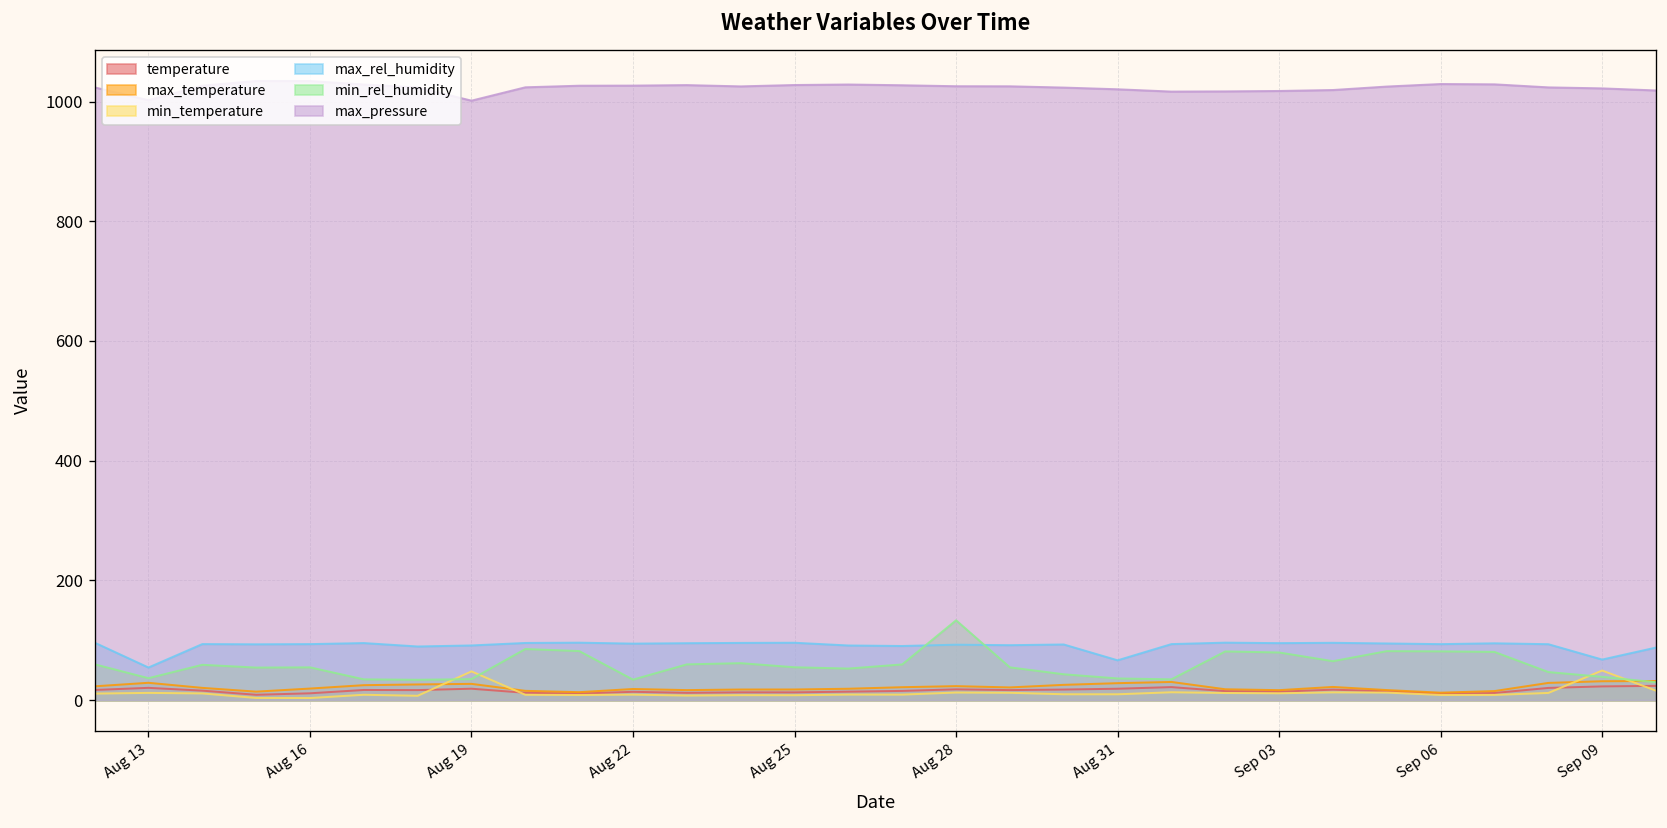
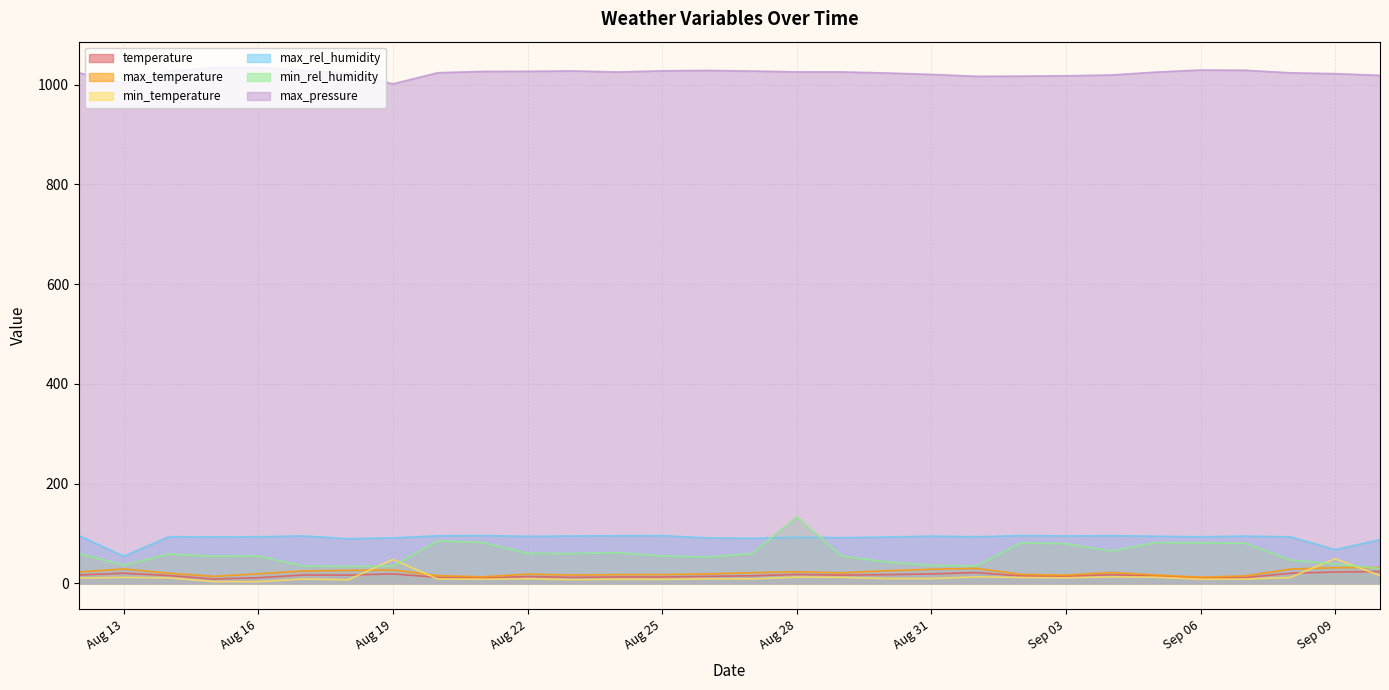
min_rel_humidity, Aug 22: 30 -> 60
max_rel_humidity, Aug 31: 70 -> 90
